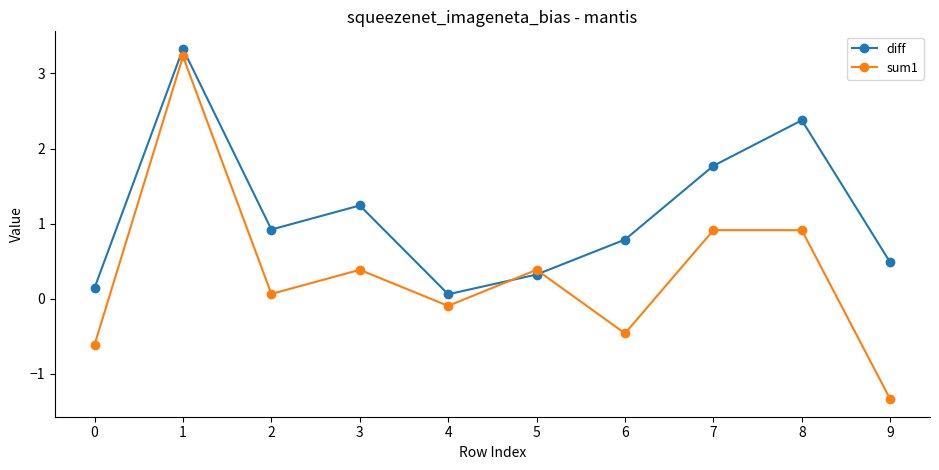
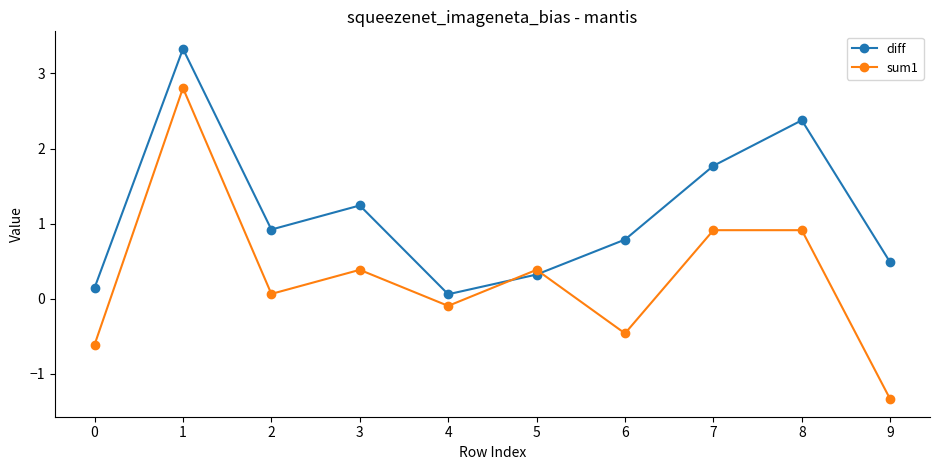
sum1, 1: 3.2 -> 2.8
